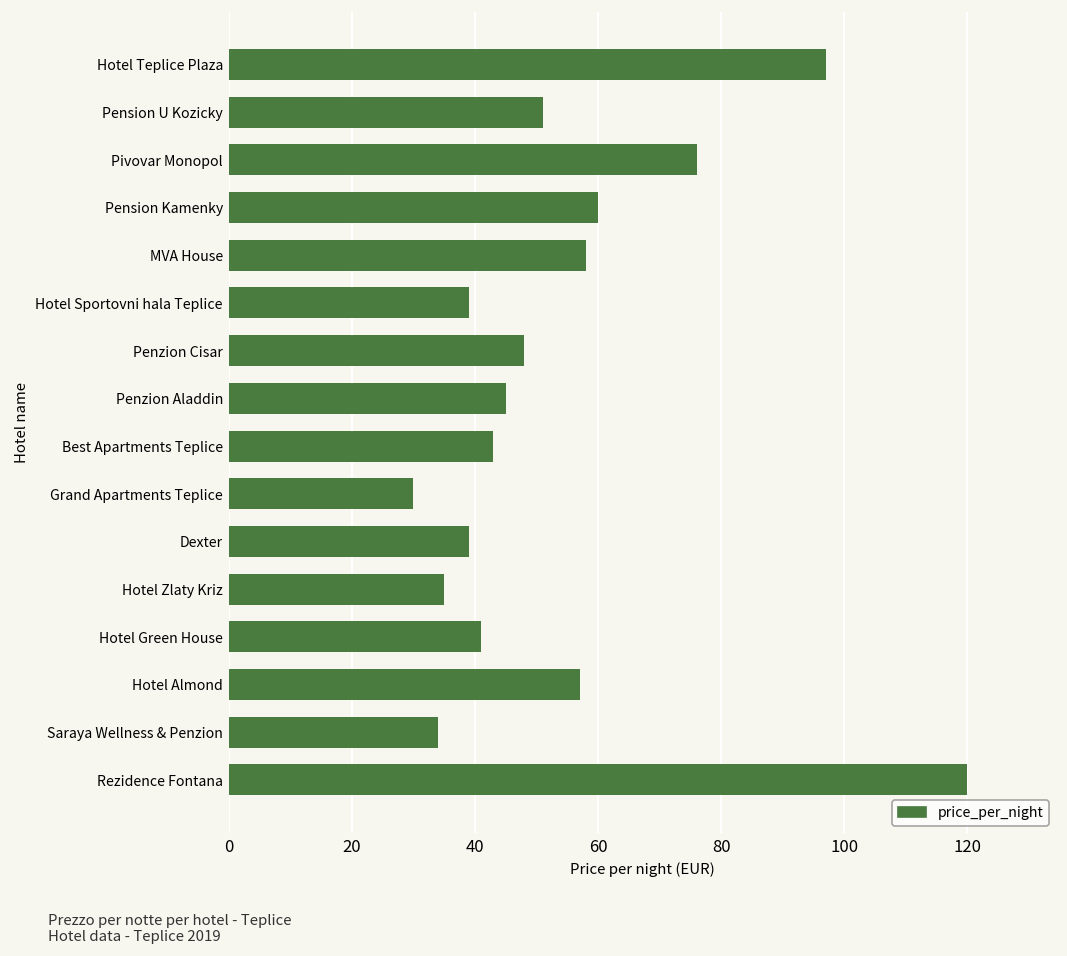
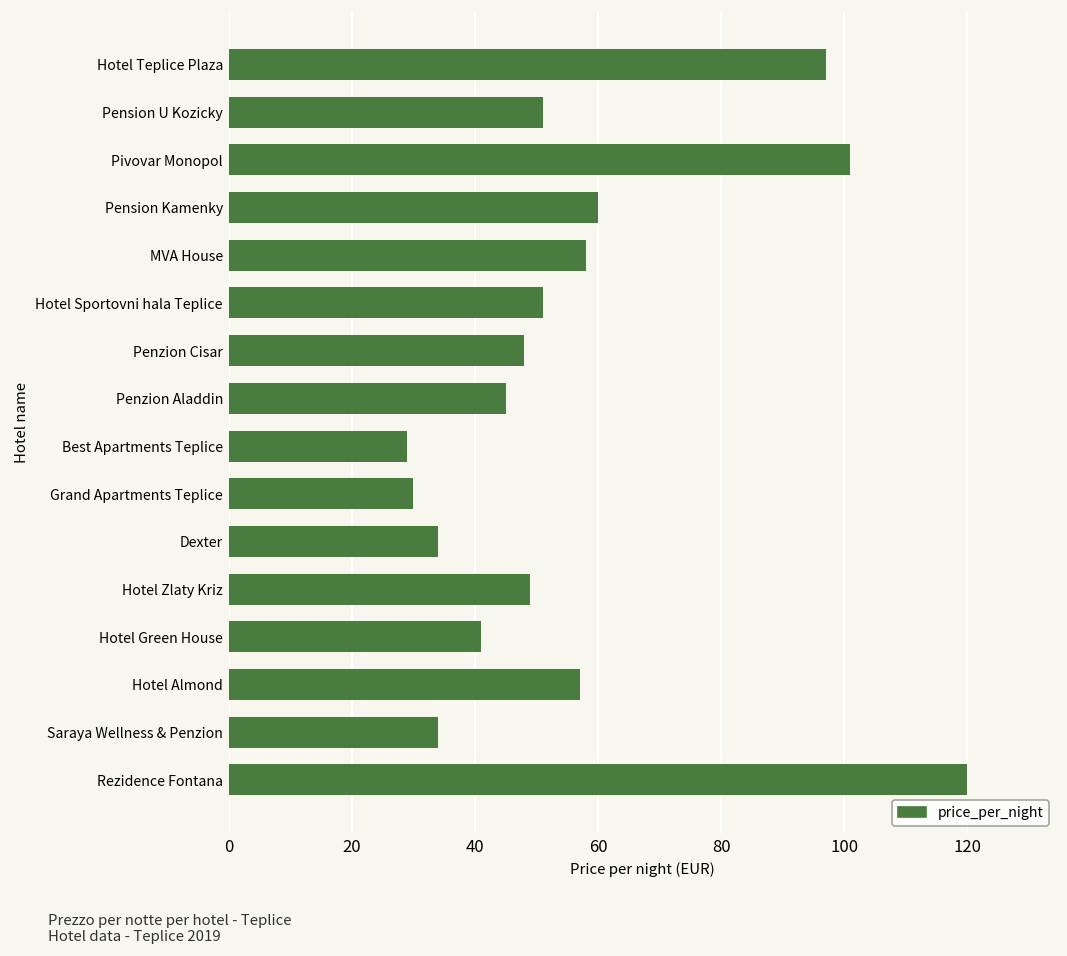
Pivovar Monopol: 76 -> 101
Hotel Sportovni hala Teplice: 39 -> 51
Best Apartments Teplice: 43 -> 29
Dexter: 39 -> 34
Hotel Zlaty Kriz: 35 -> 49
